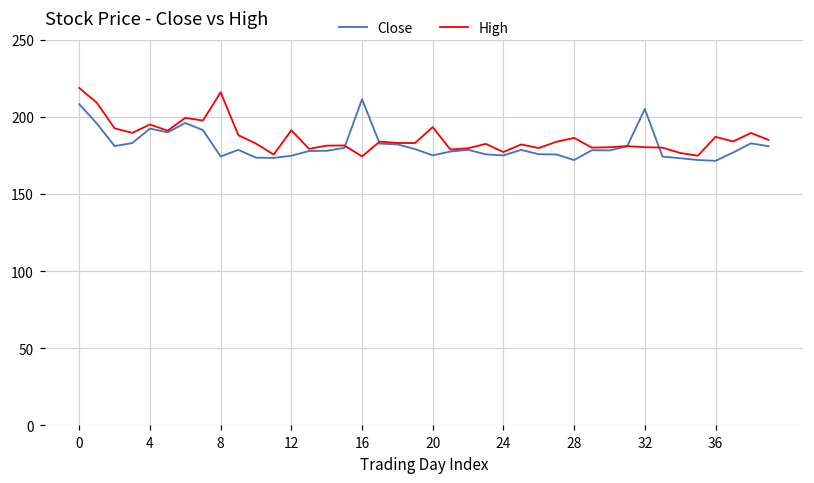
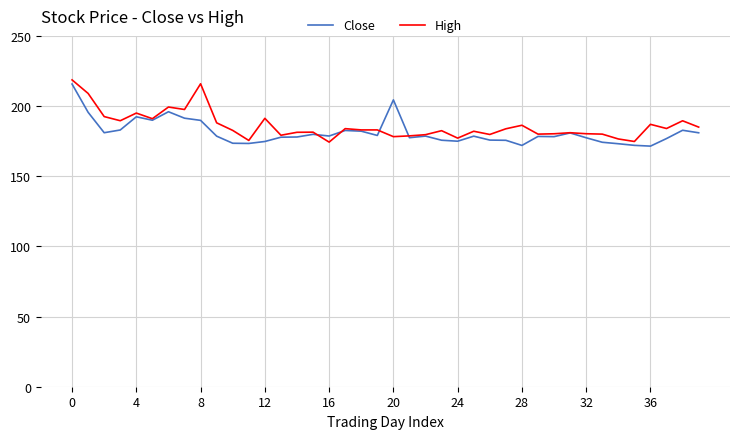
Close, 0: 208 -> 216
Close, 8: 174 -> 190
Close, 16: 211 -> 179
Close, 20: 175 -> 204
High, 20: 193 -> 178
Close, 32: 205 -> 177
